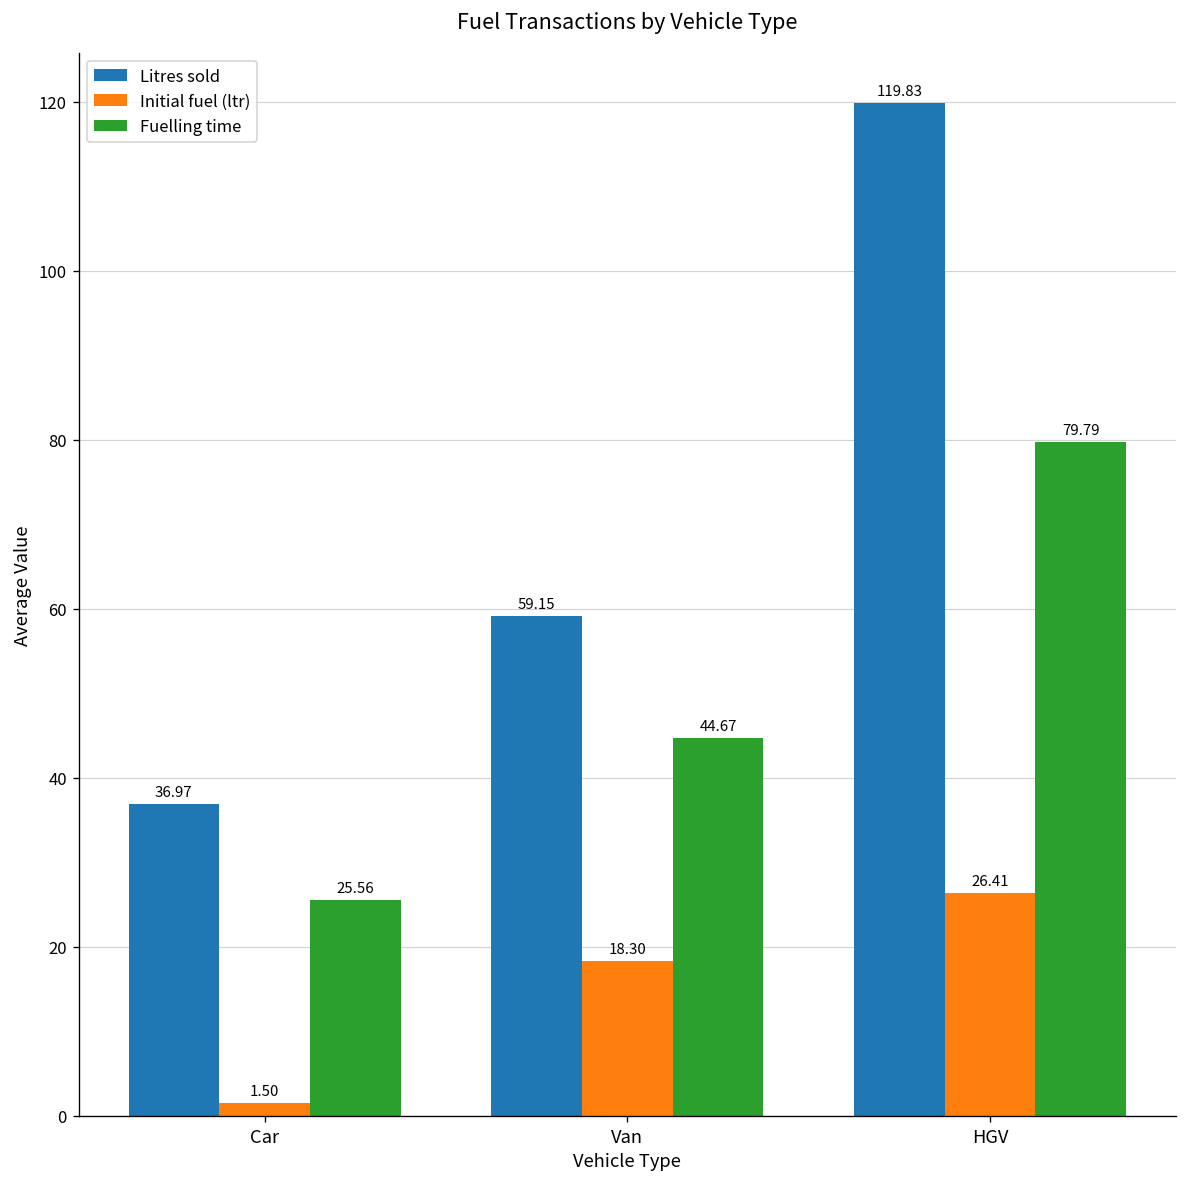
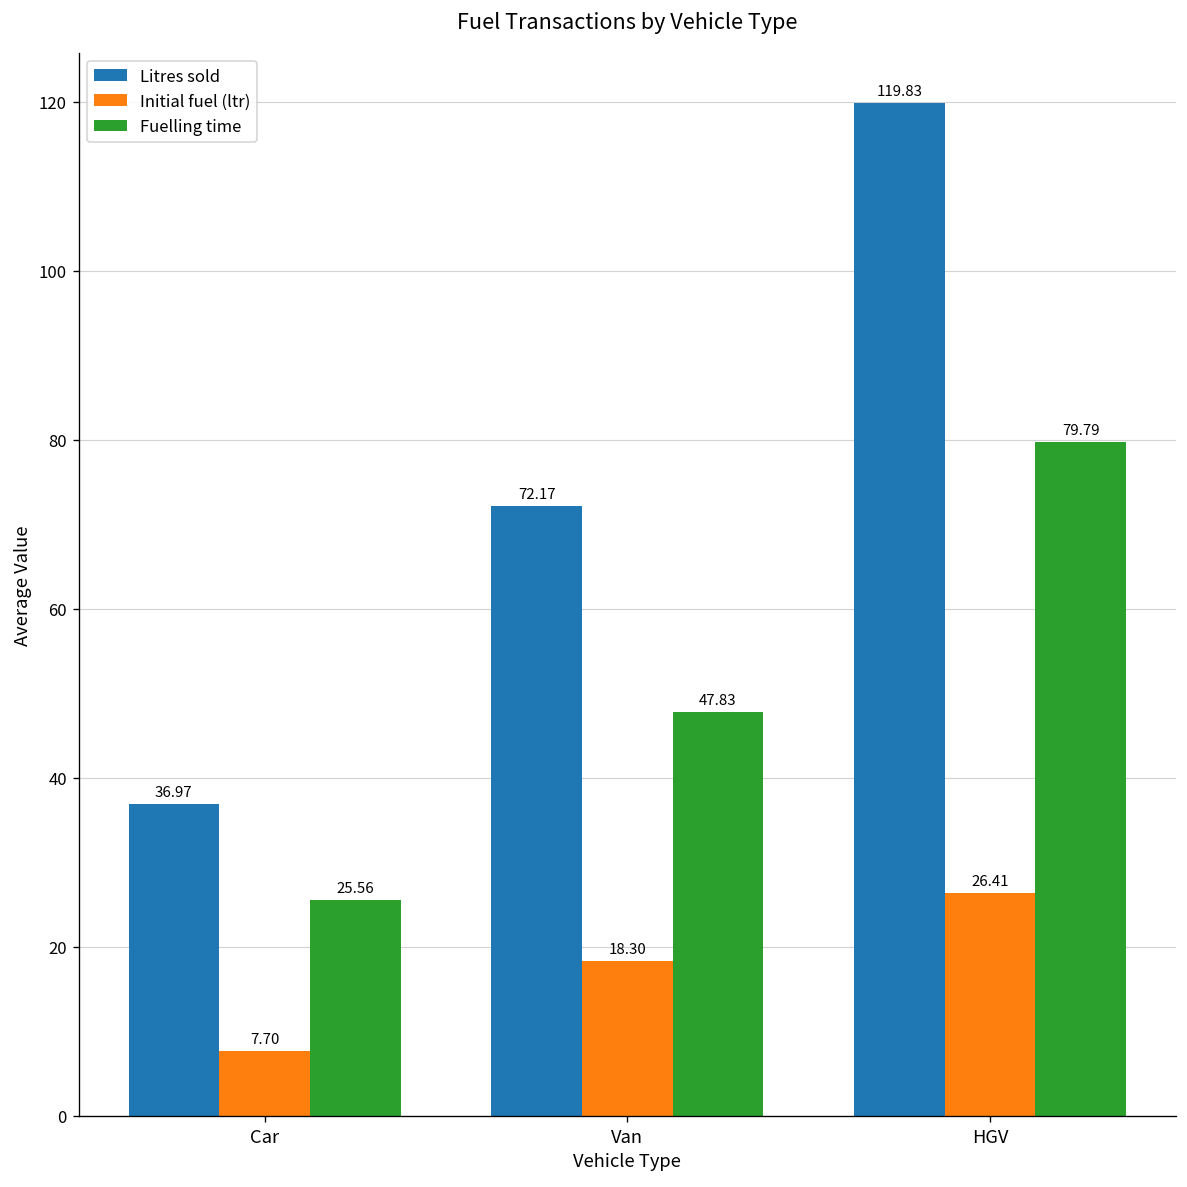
Initial fuel (ltr), Car: 1.50 -> 7.70
Litres sold, Van: 59.15 -> 72.17
Fuelling time, Van: 44.67 -> 47.83
